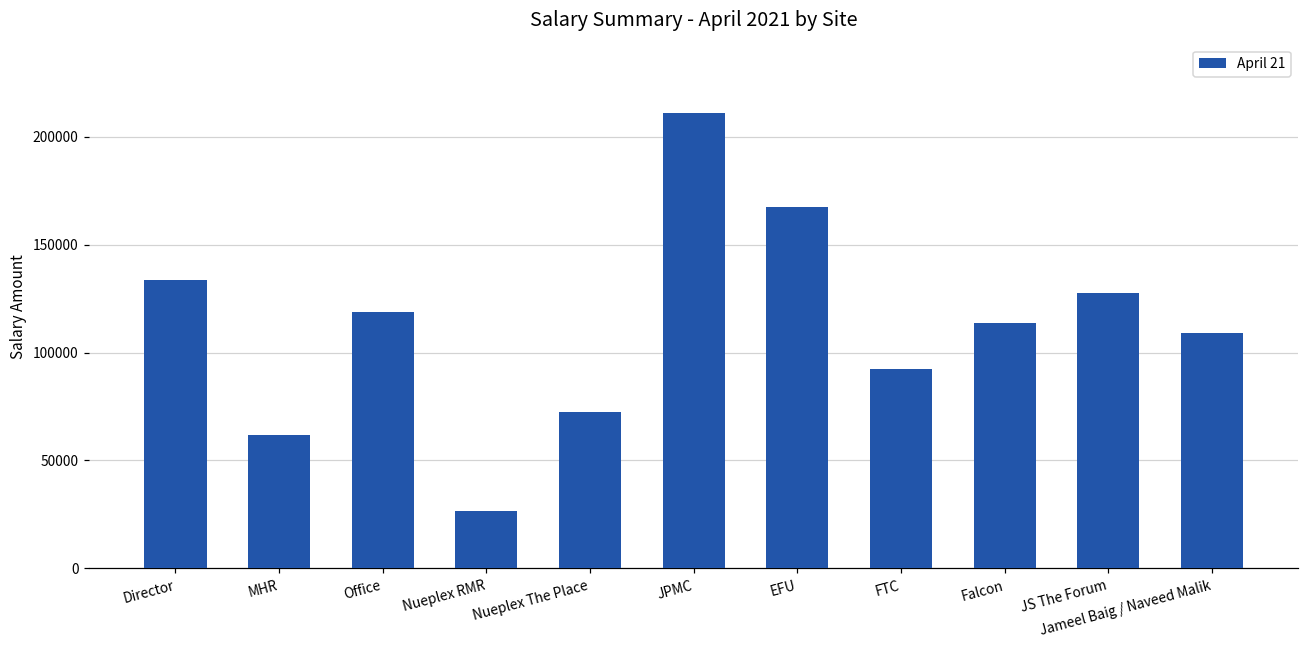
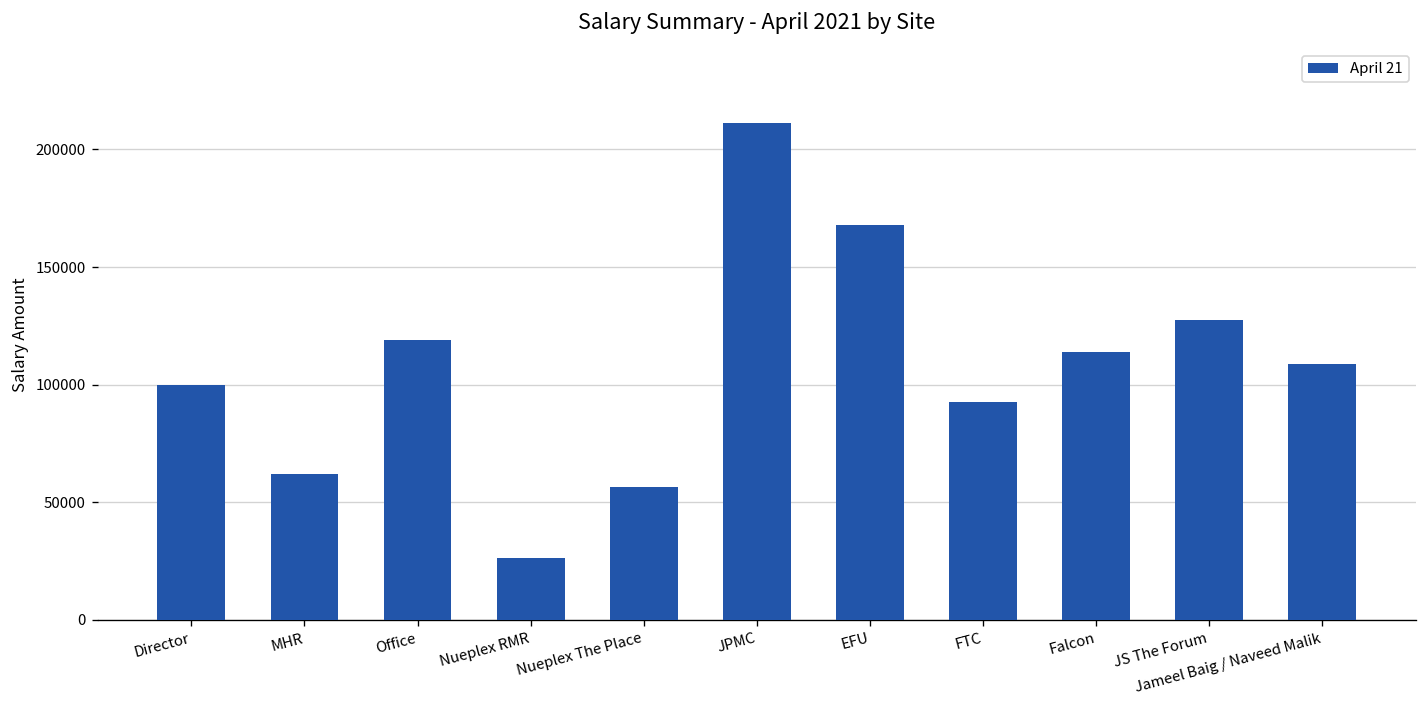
Director: 134000 -> 100000
Nueplex The Place: 73000 -> 57000
